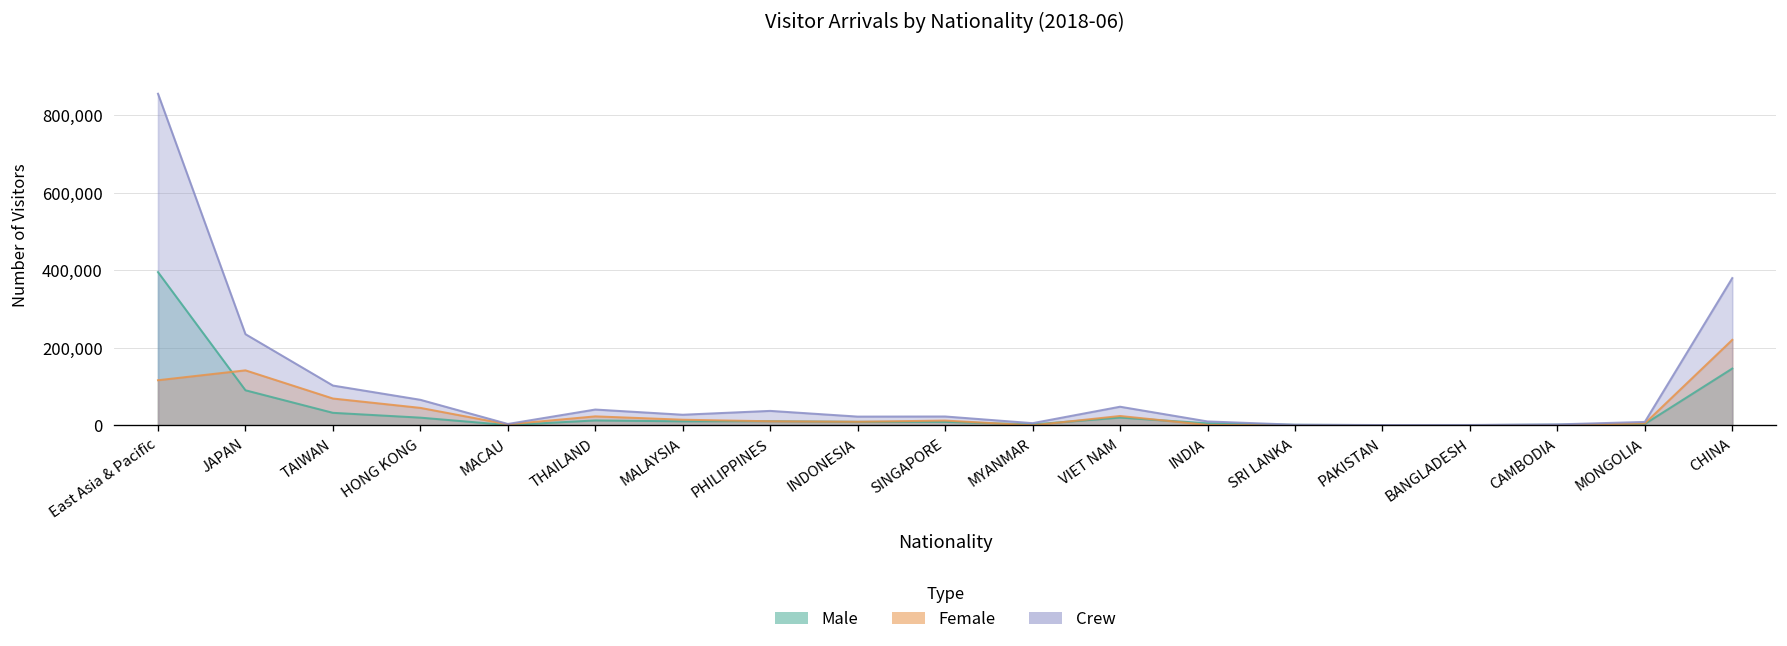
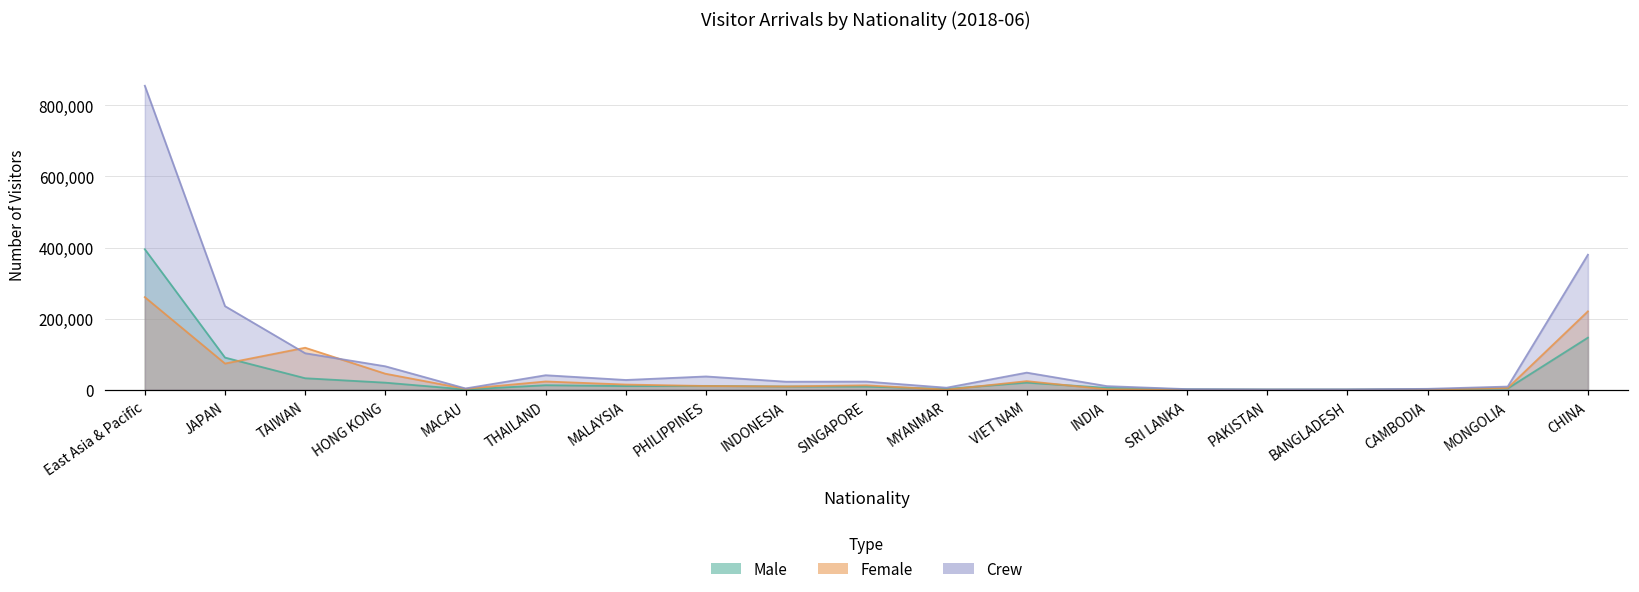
Female, East Asia & Pacific: 120,000 -> 260,000
Female, JAPAN: 140,000 -> 70,000
Female, TAIWAN: 70,000 -> 120,000
